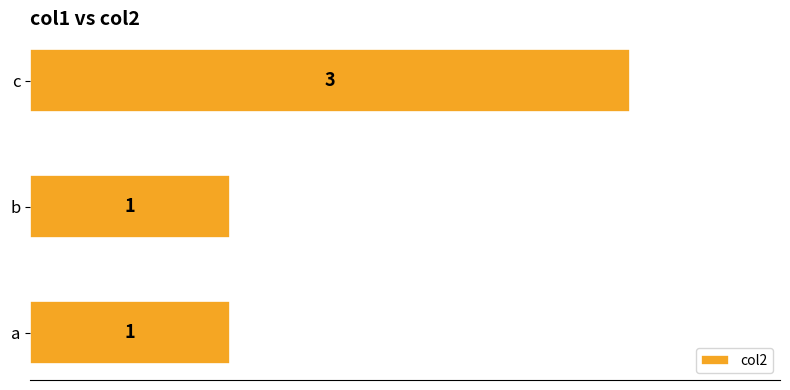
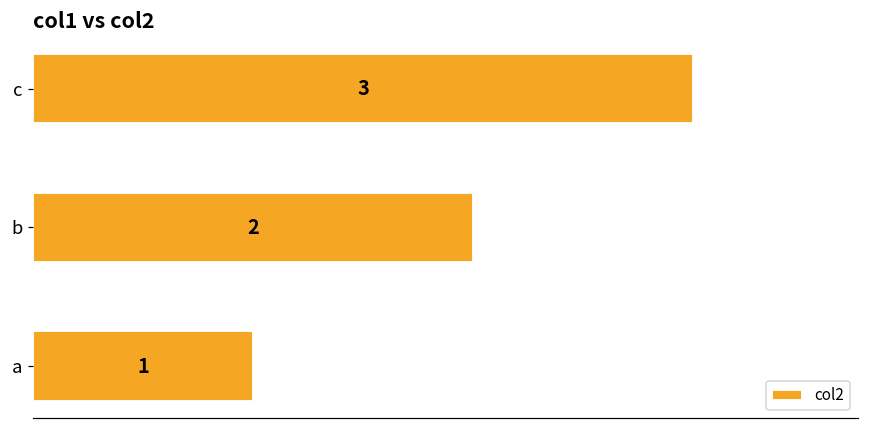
b: 1 -> 2
